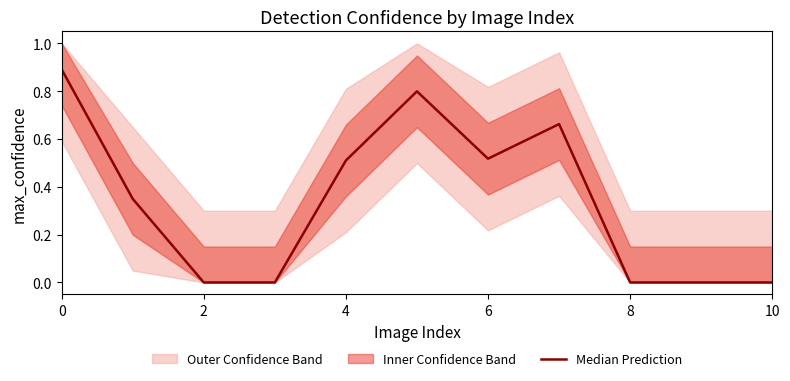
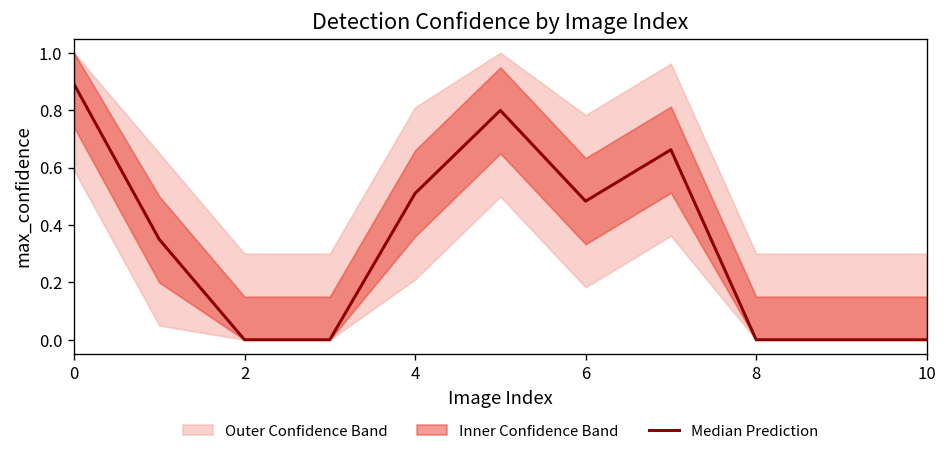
Median Prediction, 6: 0.52 -> 0.48
